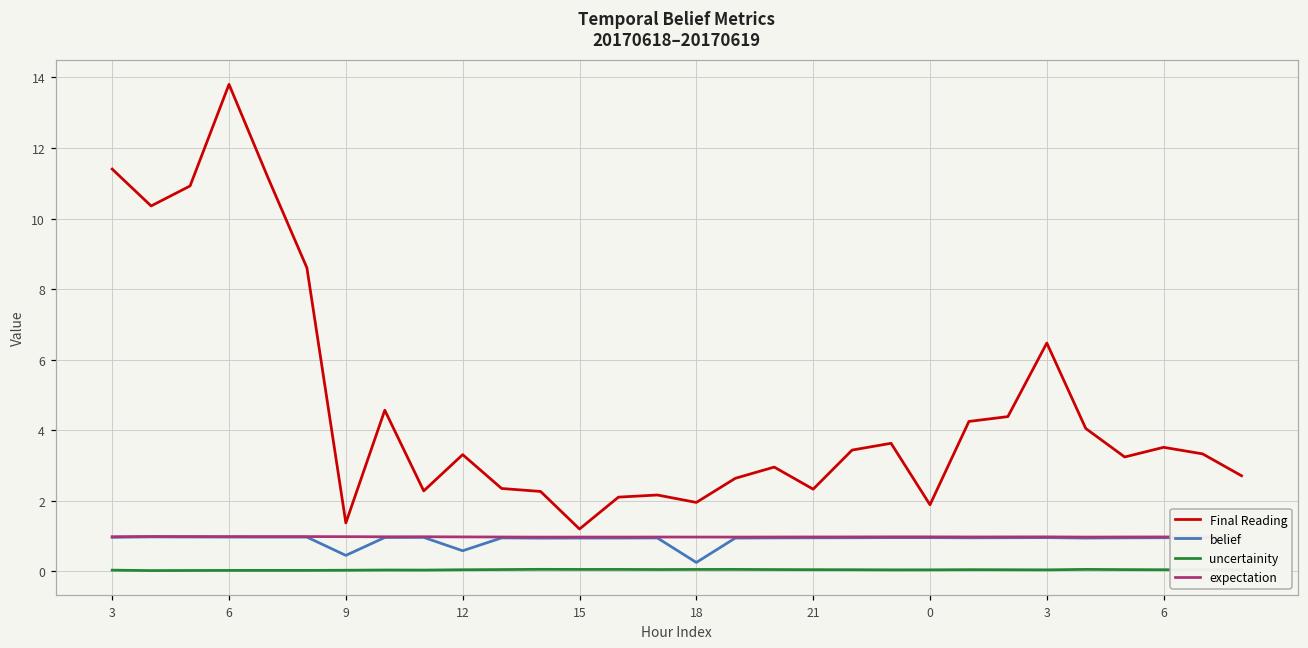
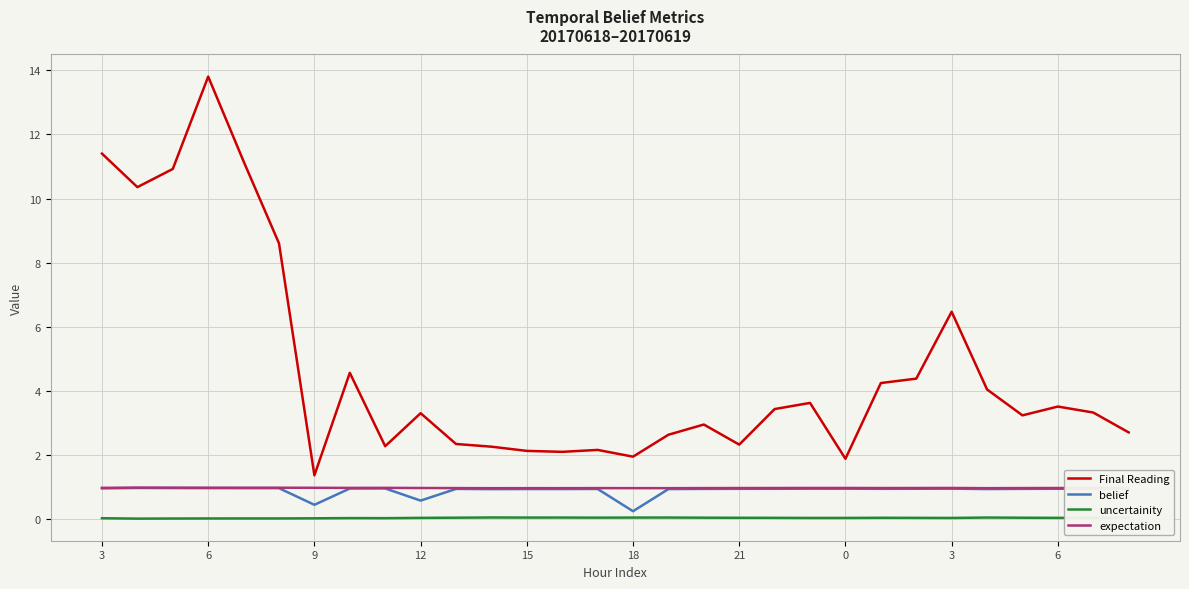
Final Reading, 15: 1.2 -> 2.1
